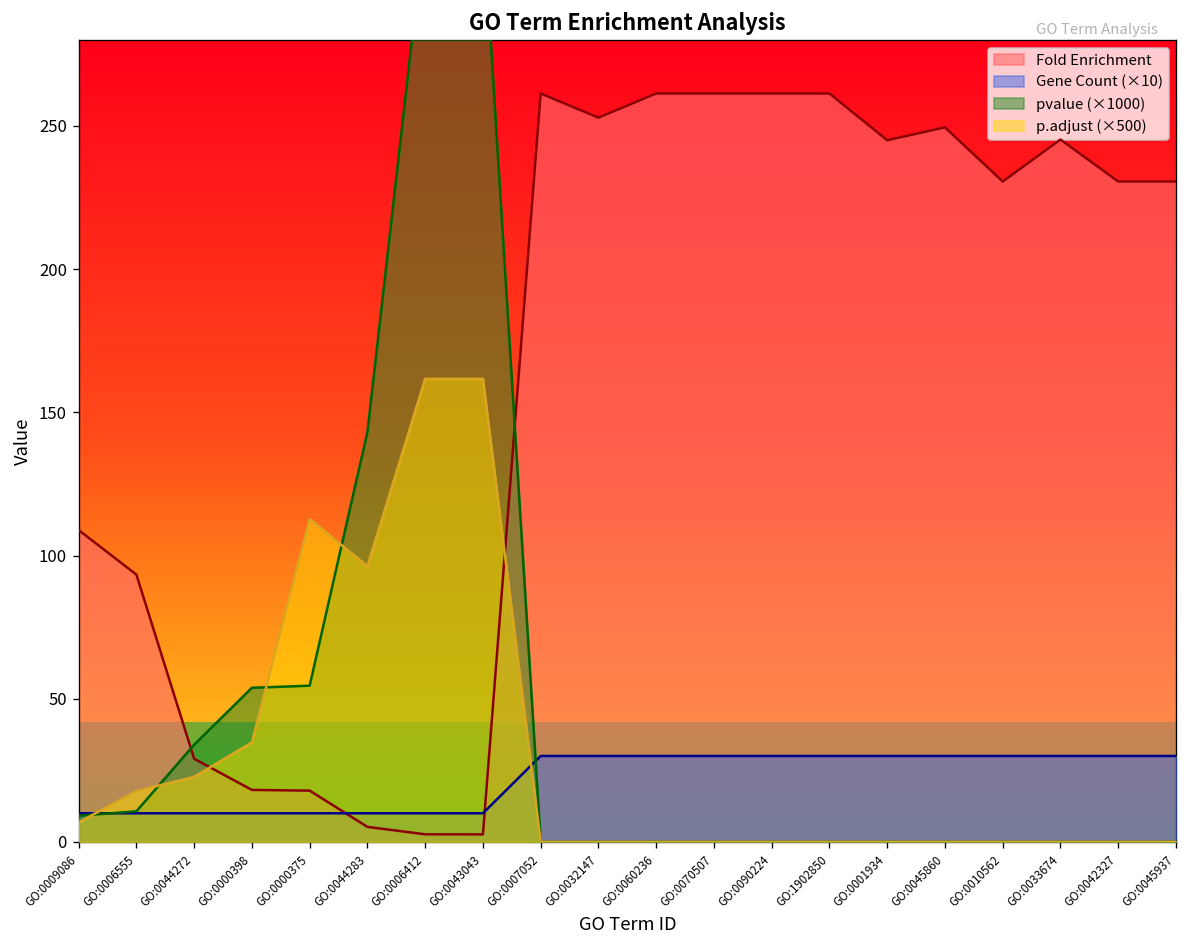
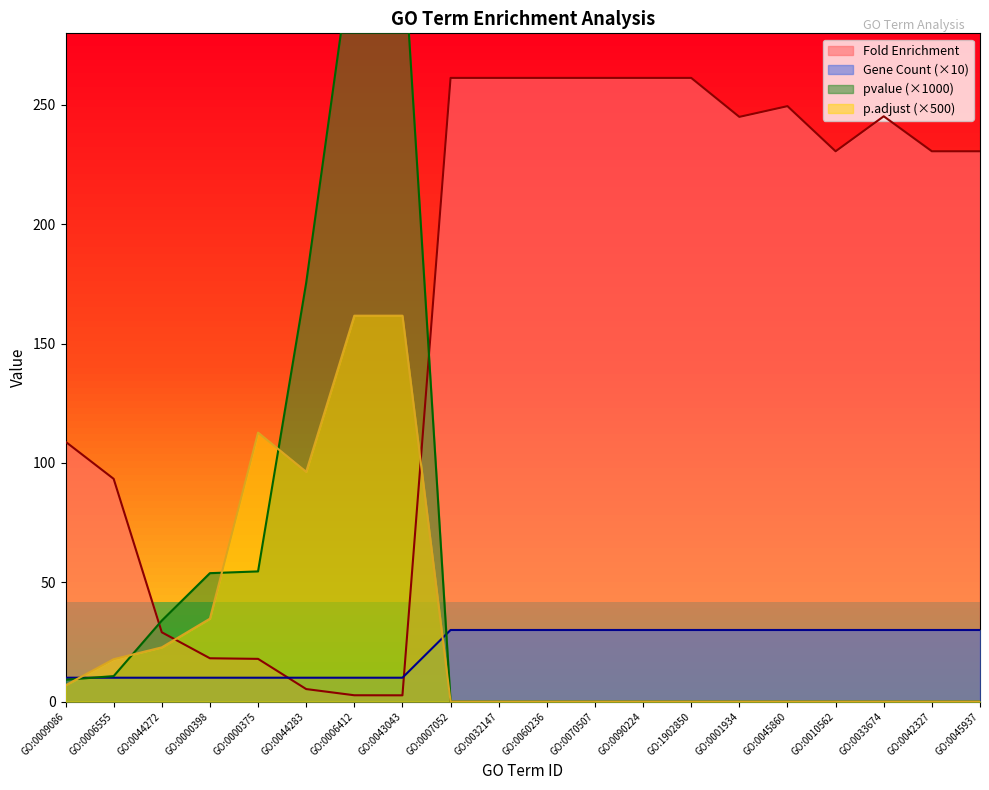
pvalue (×1000), GO:0044283: 143 -> 175
Fold Enrichment, GO:0032147: 253 -> 261
